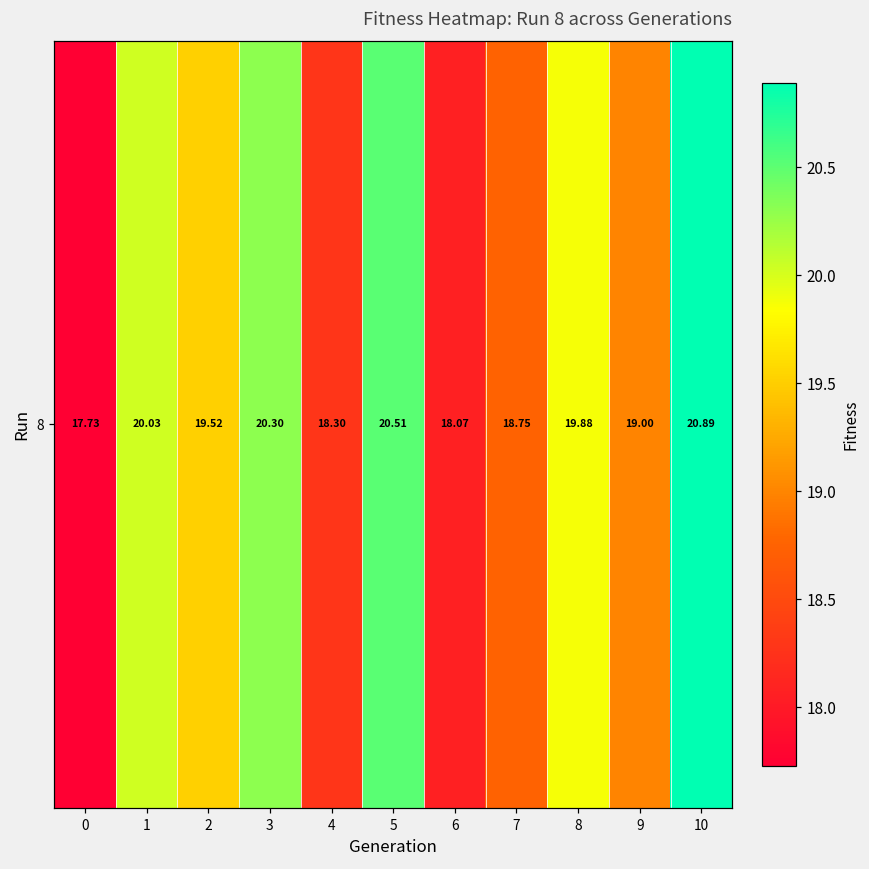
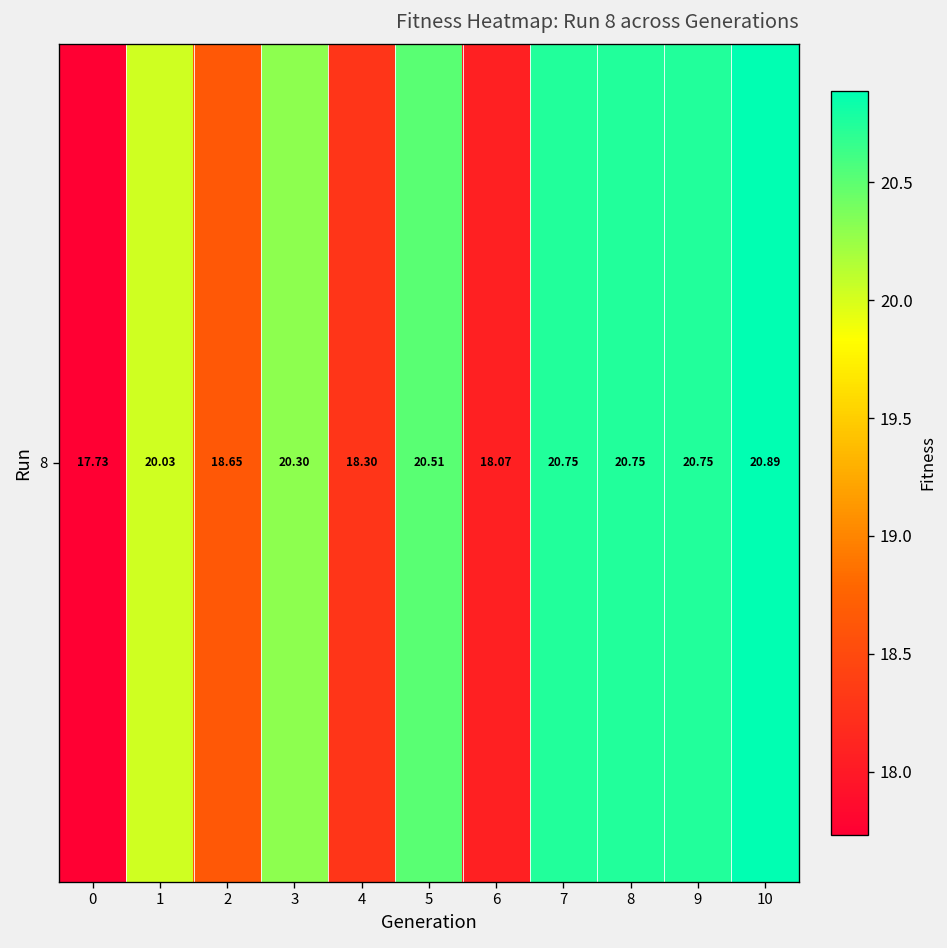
8, 2: 19.52 -> 18.65
8, 7: 18.75 -> 20.75
8, 8: 19.88 -> 20.75
8, 9: 19.00 -> 20.75
